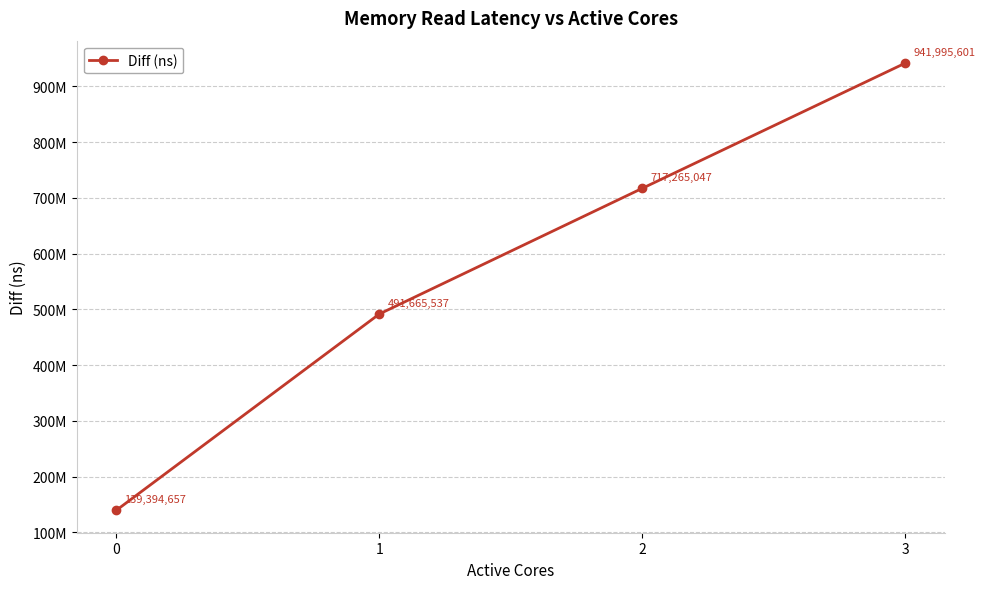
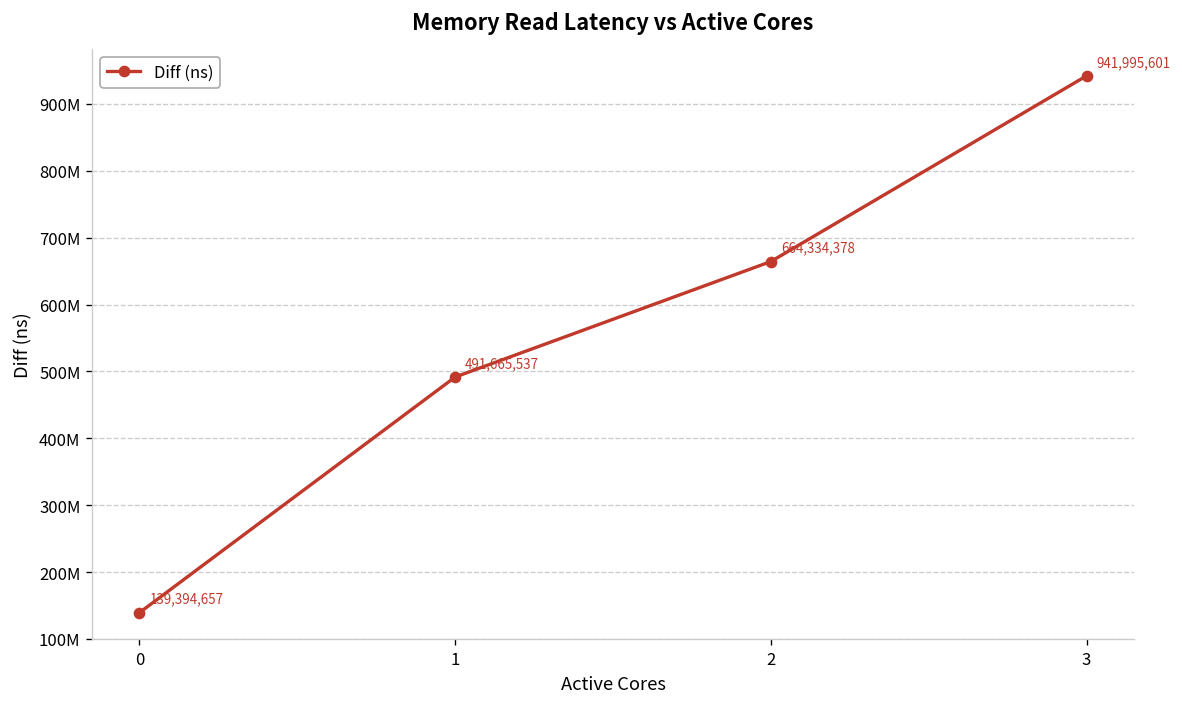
2: 717,265,047 -> 664,334,378
